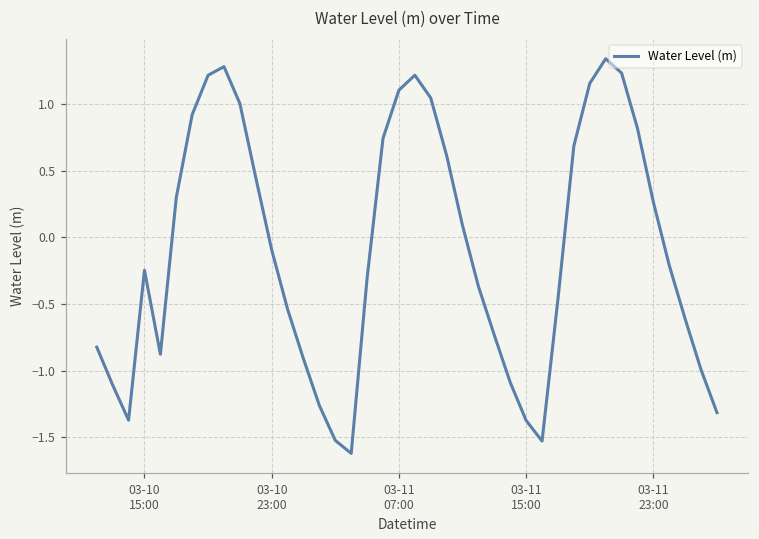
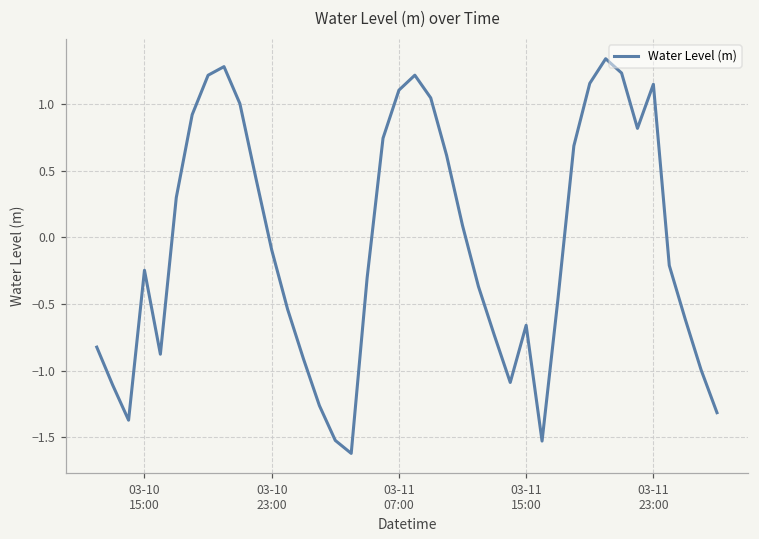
03-11 15:00: -1.37 -> -0.66
03-11 23:00: 0.26 -> 1.15
